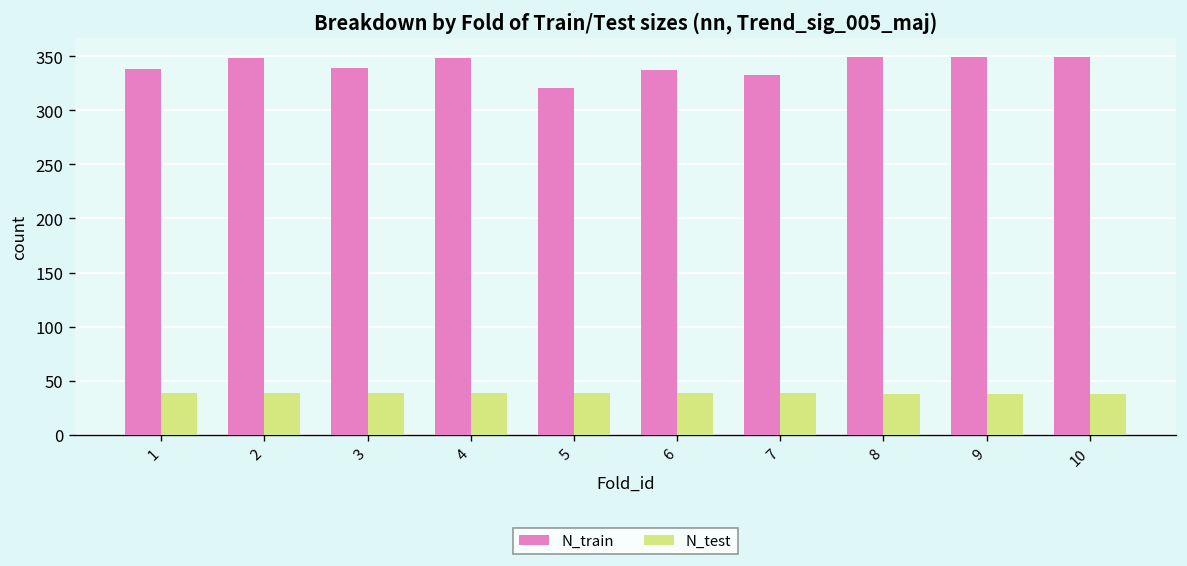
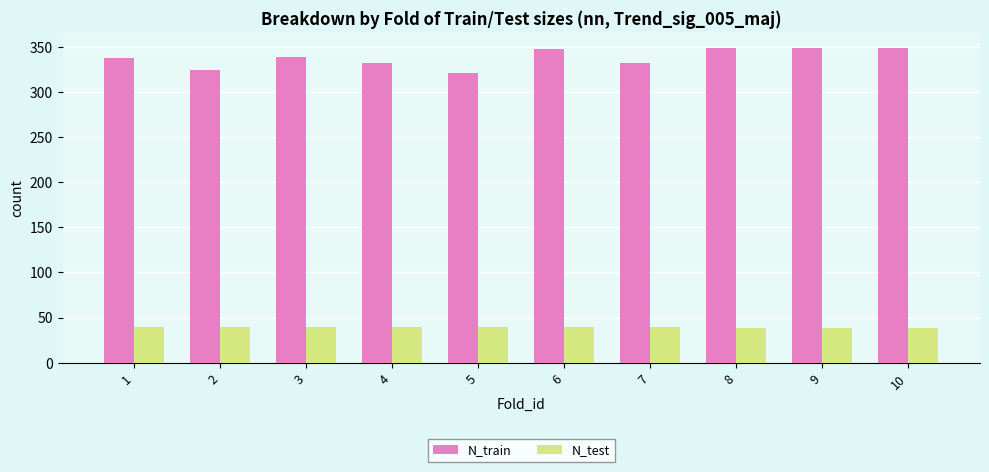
N_train, 2: 350 -> 330
N_train, 4: 350 -> 330
N_train, 6: 340 -> 350
